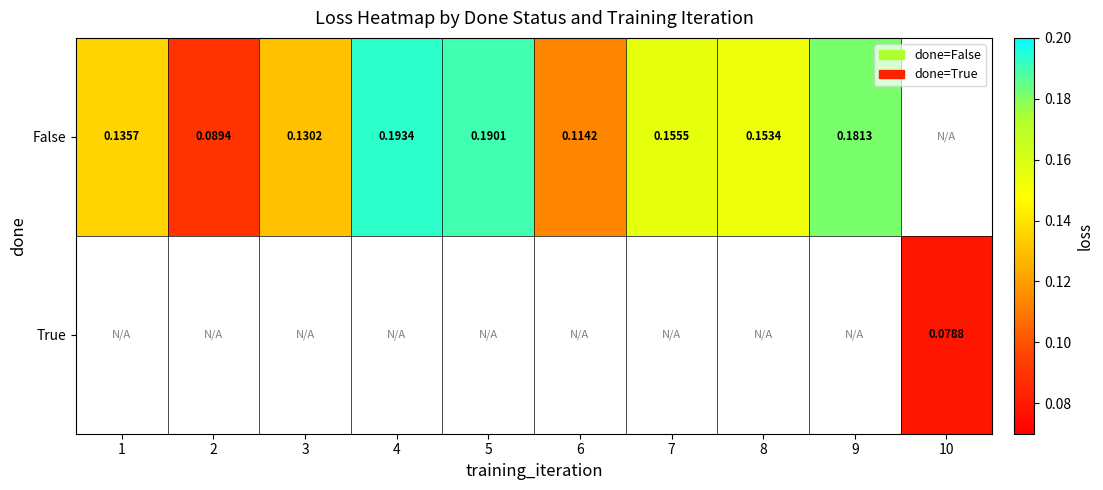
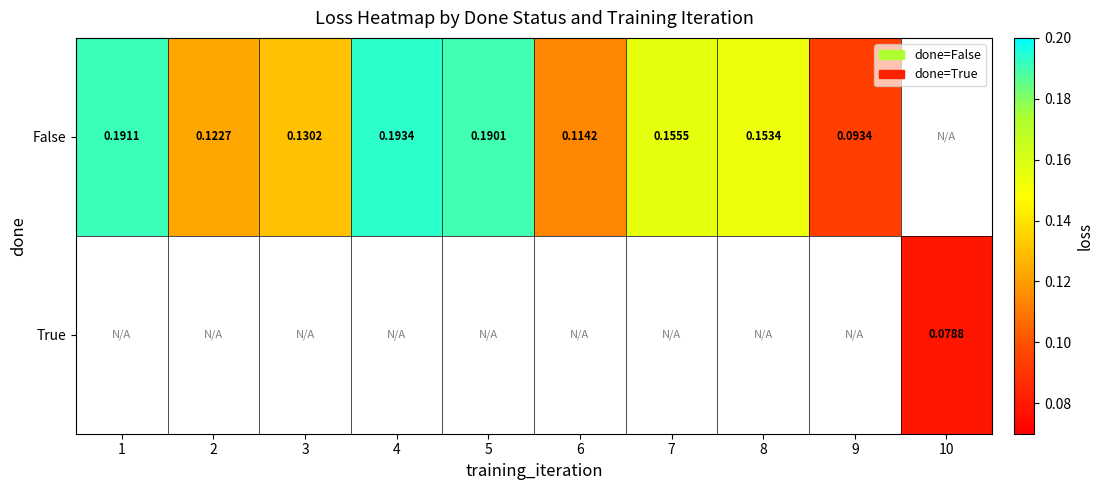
False, 1: 0.1357 -> 0.1911
False, 2: 0.0894 -> 0.1227
False, 9: 0.1813 -> 0.0934
